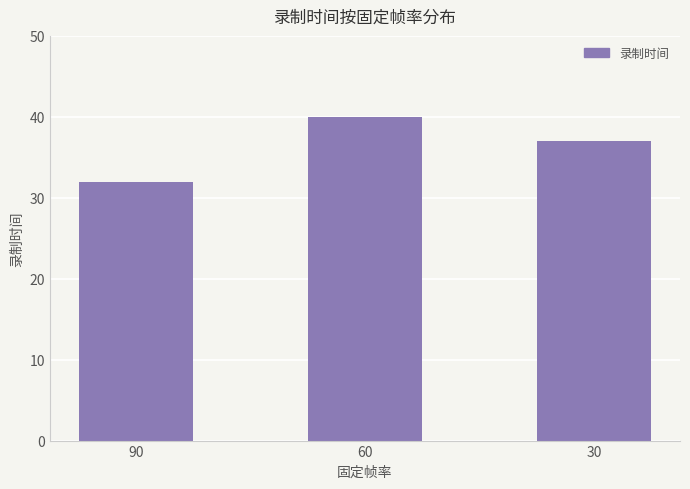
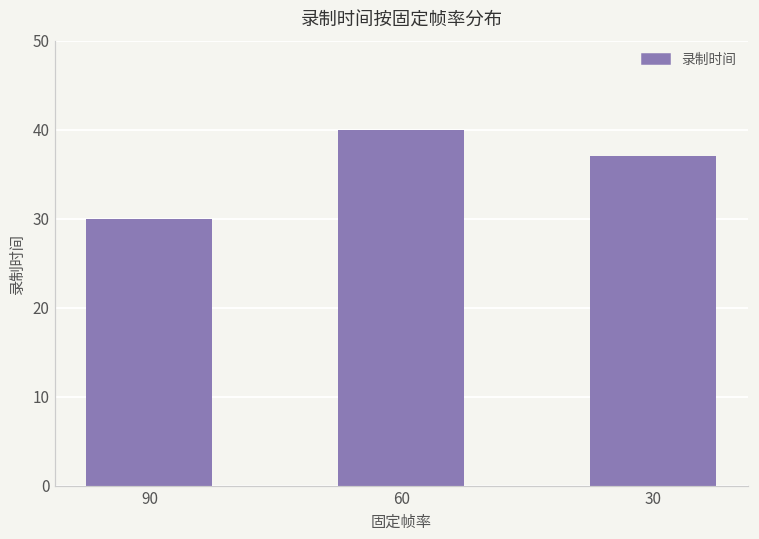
90: 32 -> 30
